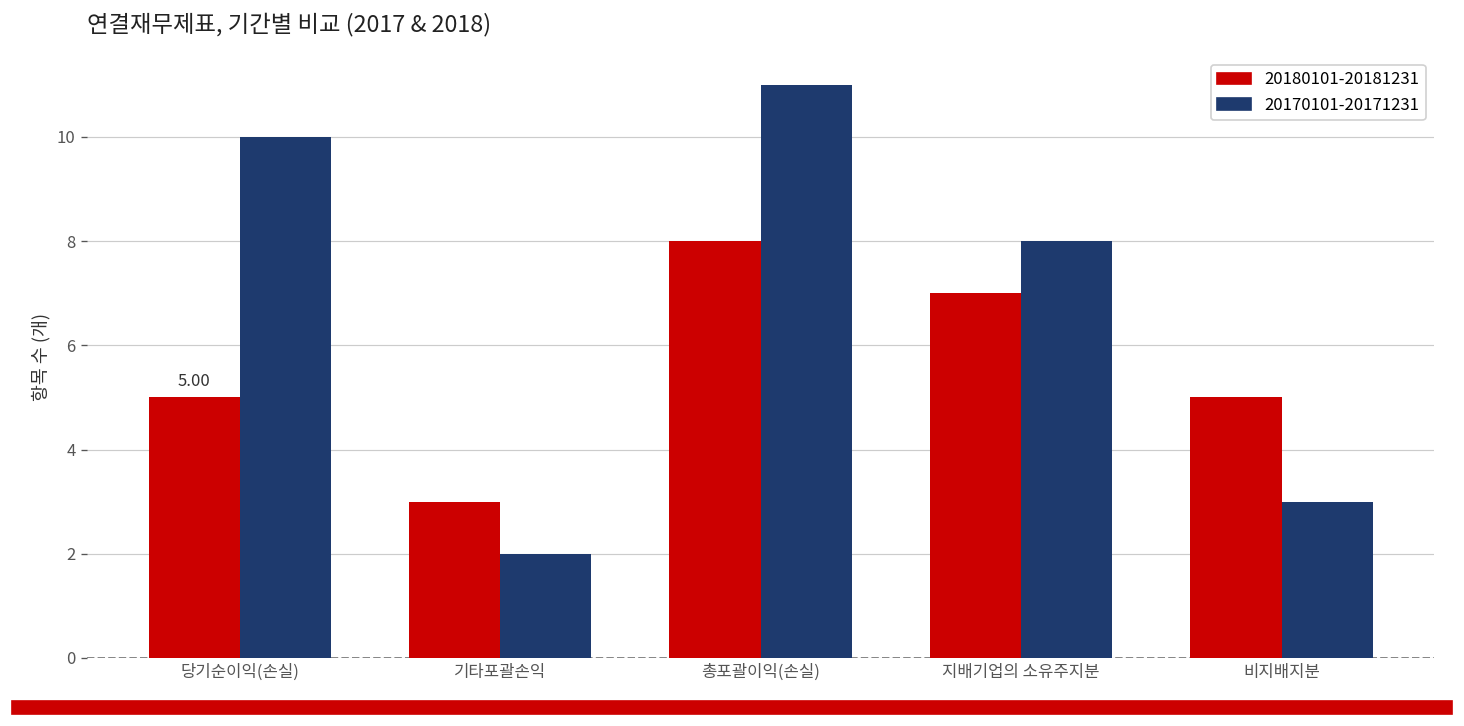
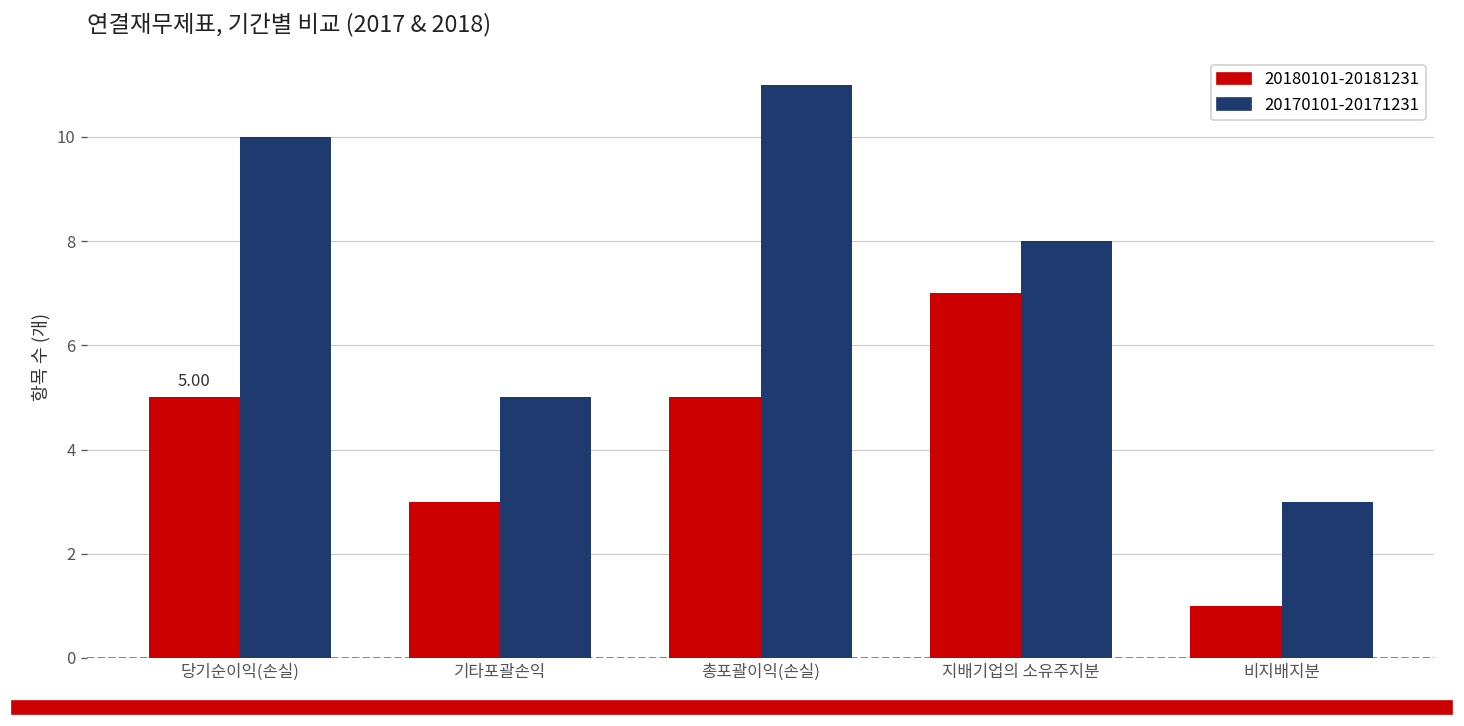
20170101-20171231, 기타포괄손익: 2 -> 5
20180101-20181231, 총포괄이익(손실): 8 -> 5
20180101-20181231, 비지배지분: 5 -> 1
